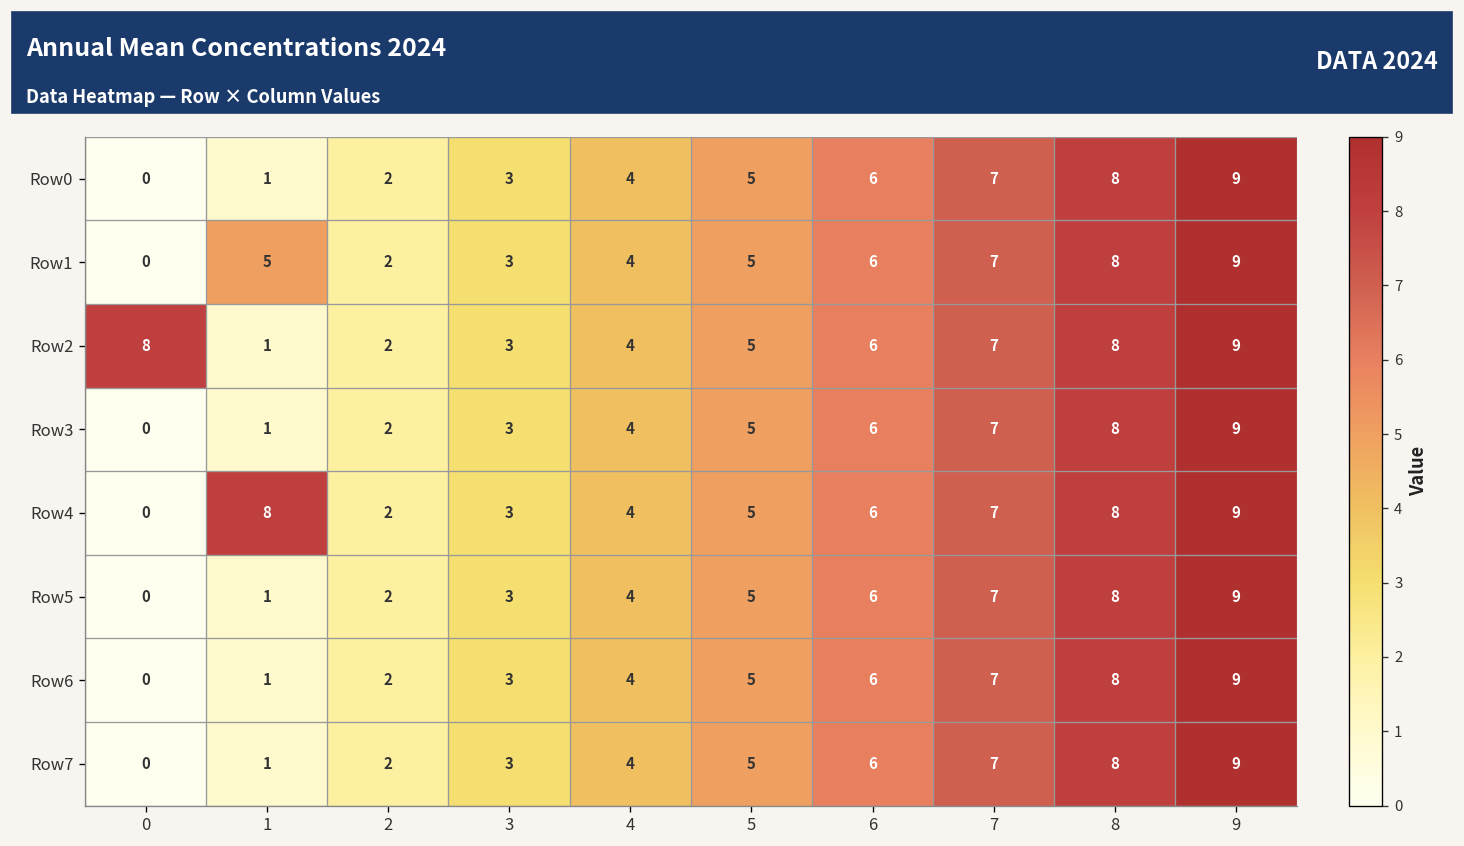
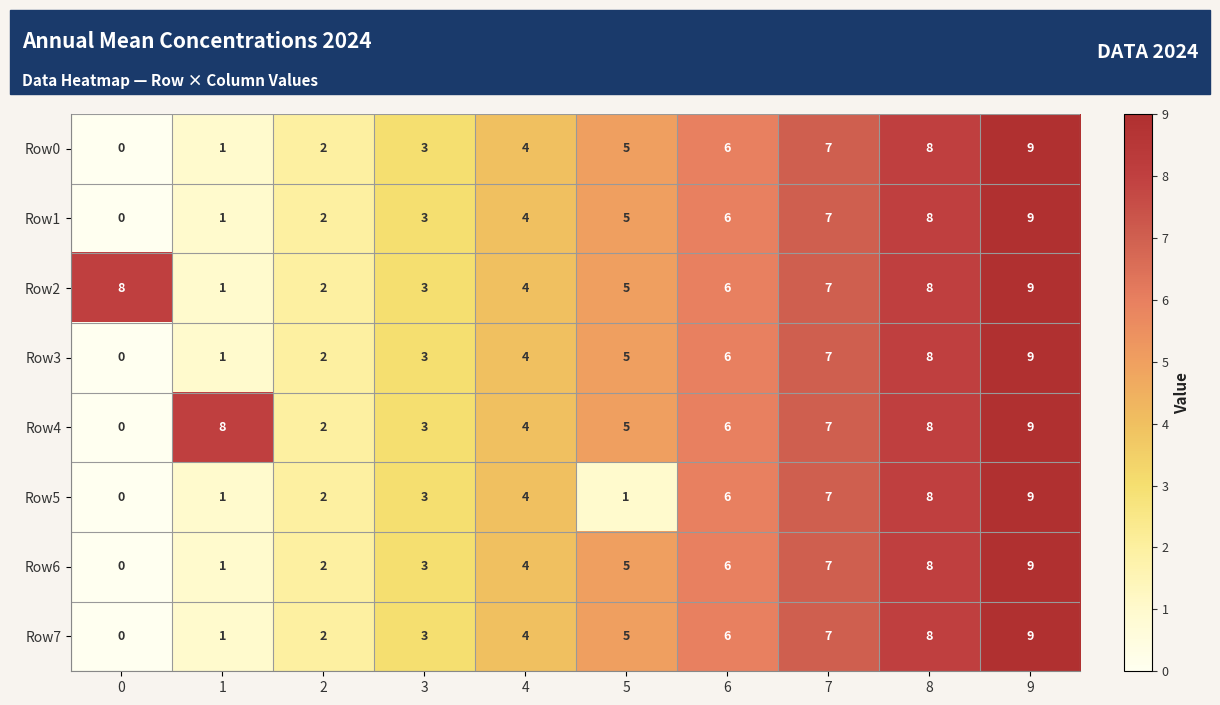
Row1, 1: 5 -> 1
Row5, 5: 5 -> 1
